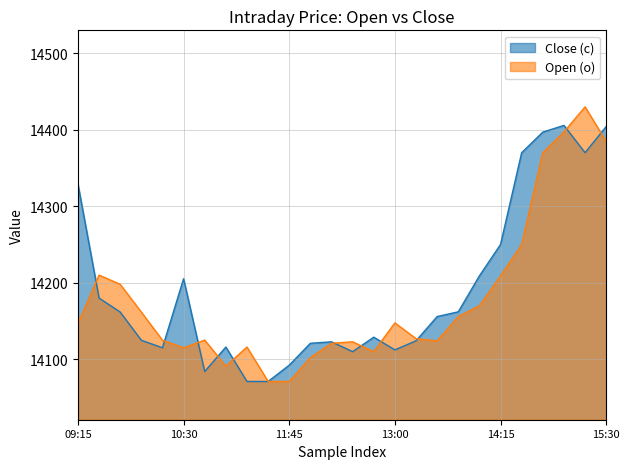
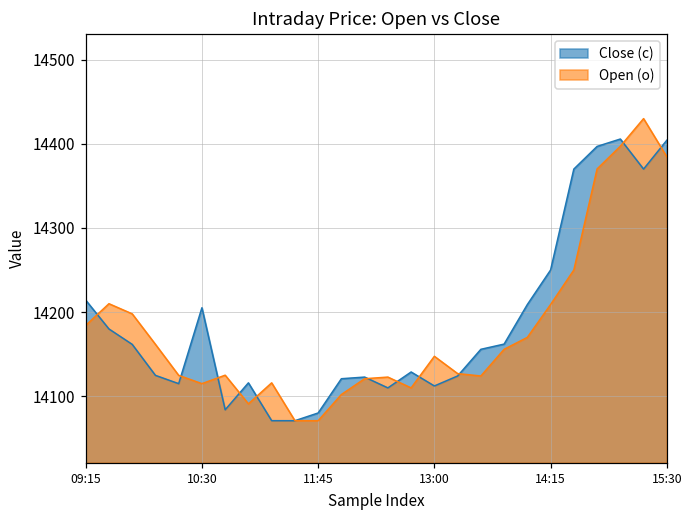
Close (c), 09:15: 14330 -> 14210
Open (o), 09:15: 14150 -> 14180
Close (c), 11:45: 14090 -> 14080
